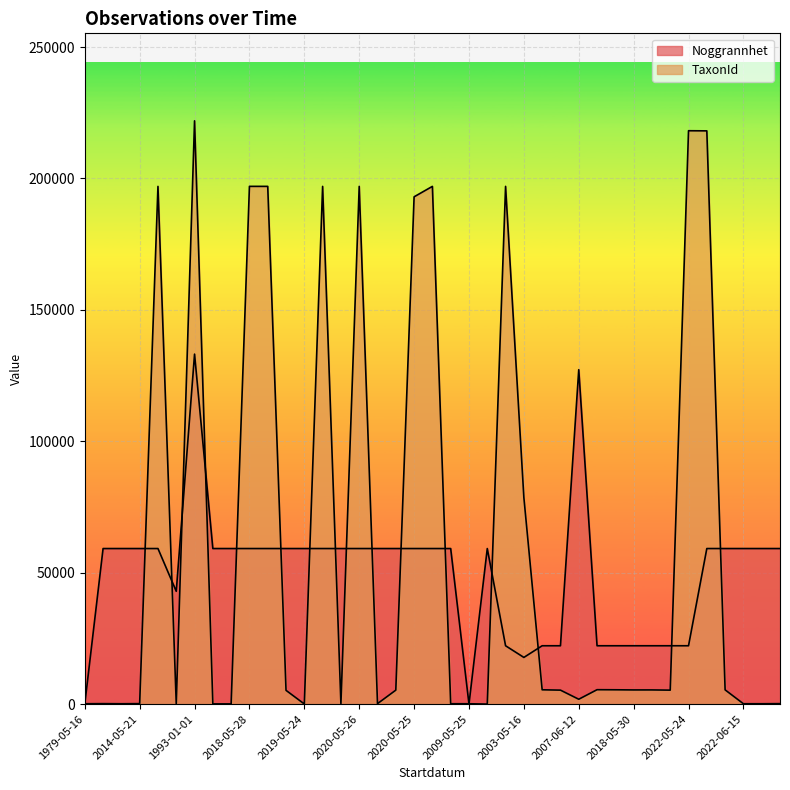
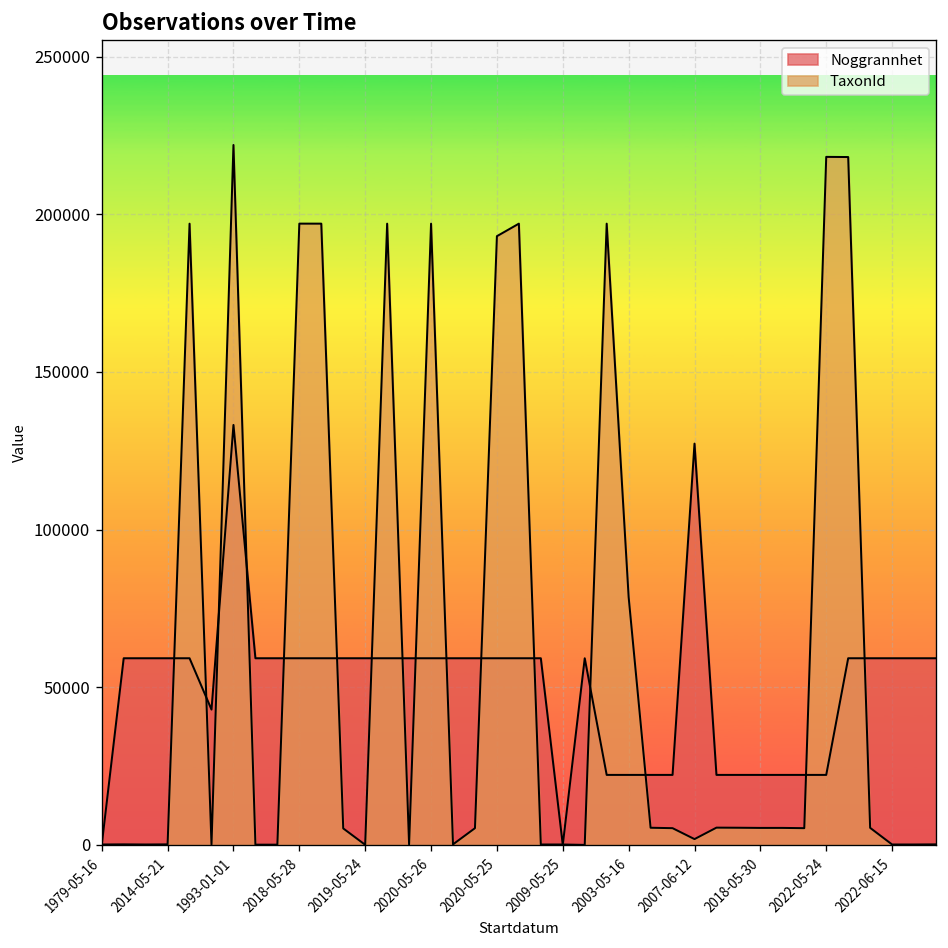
Noggrannhet, 2003-05-16: 18000 -> 22000
